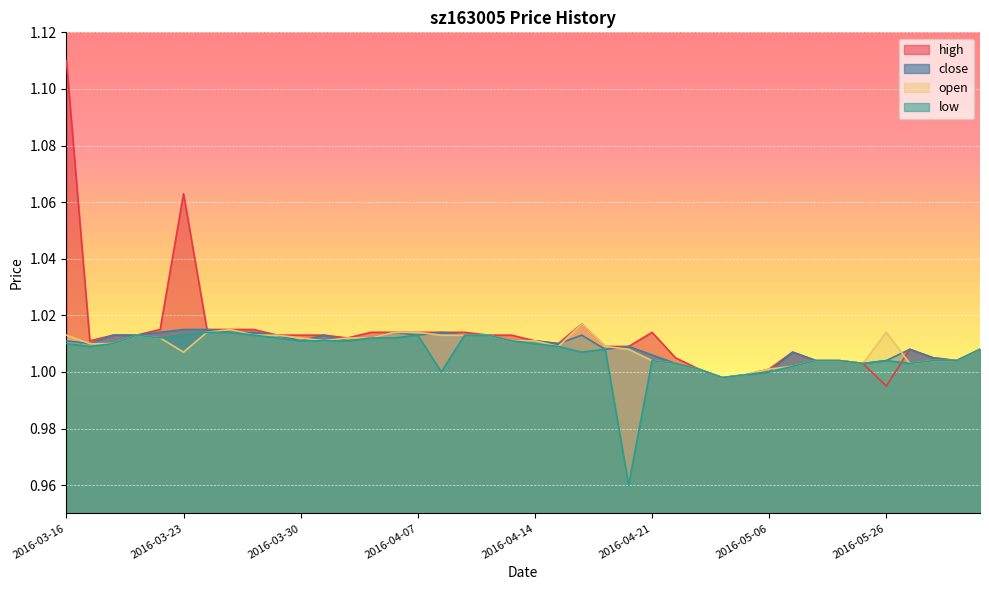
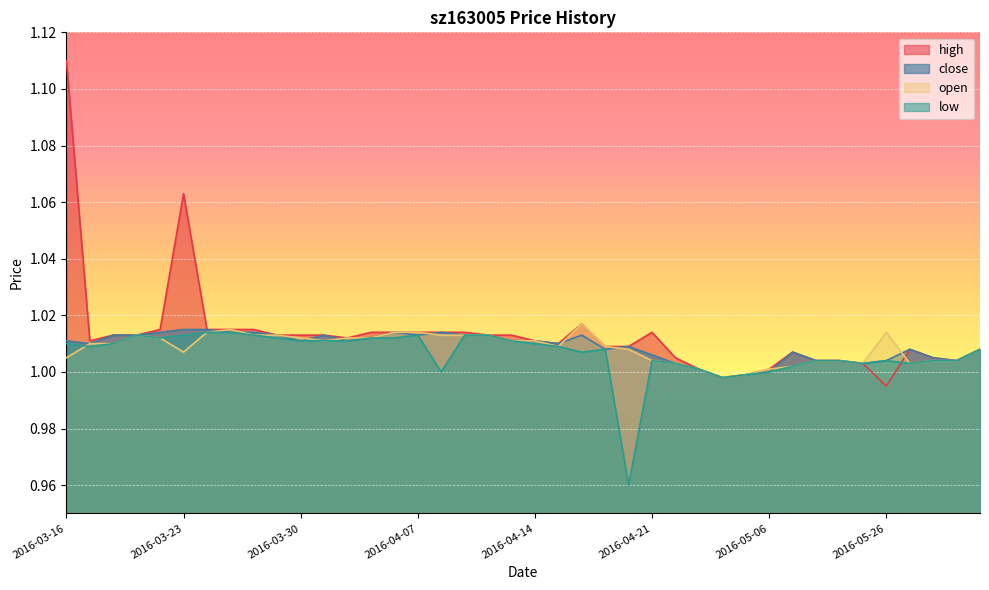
open, 2016-03-16: 1.013 -> 1.005
